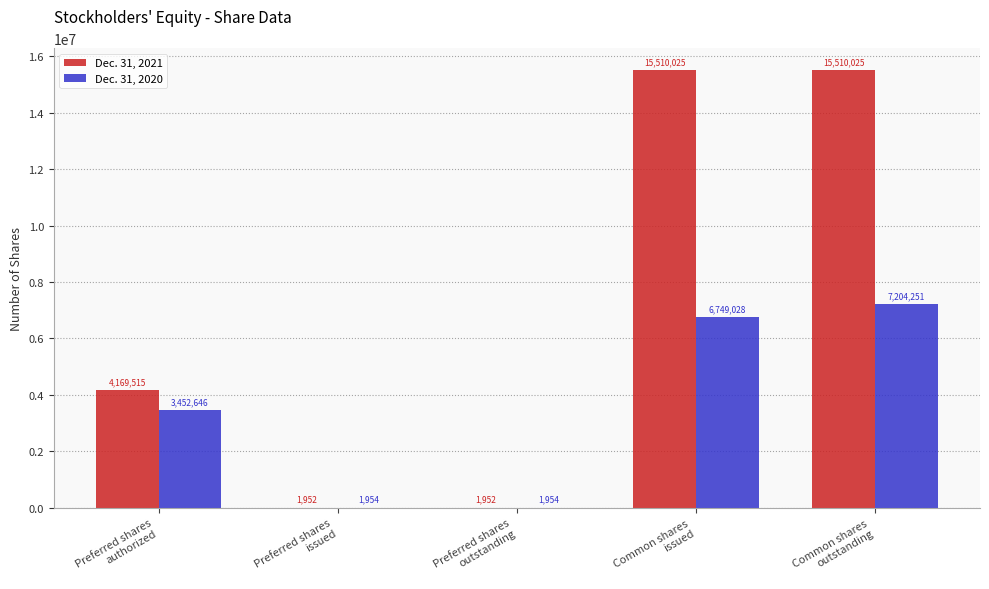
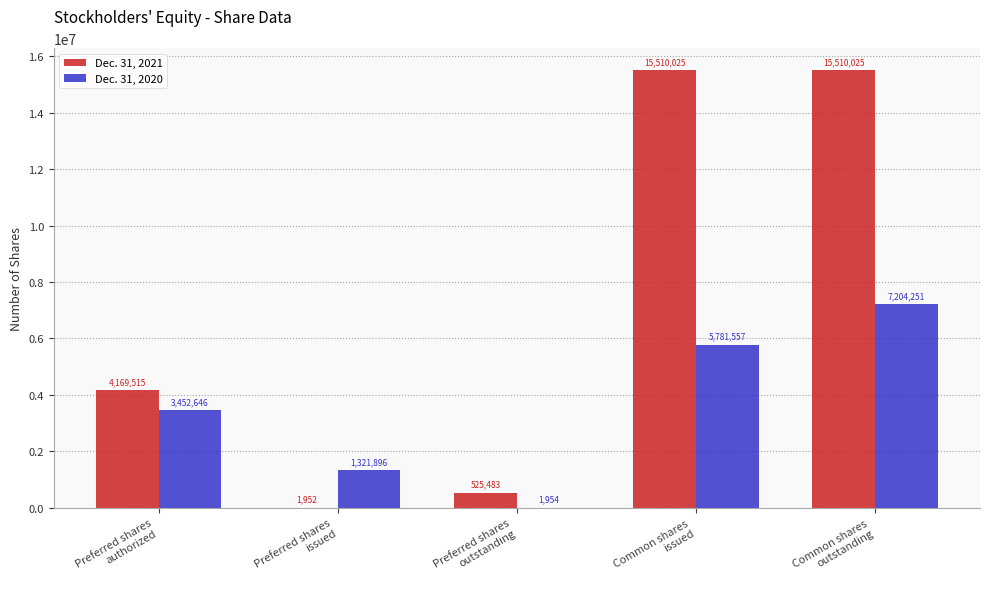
Dec. 31, 2020, Preferred shares issued: 1,954 -> 1,321,896
Dec. 31, 2021, Preferred shares outstanding: 1,952 -> 525,483
Dec. 31, 2020, Common shares issued: 6,749,028 -> 5,781,557
